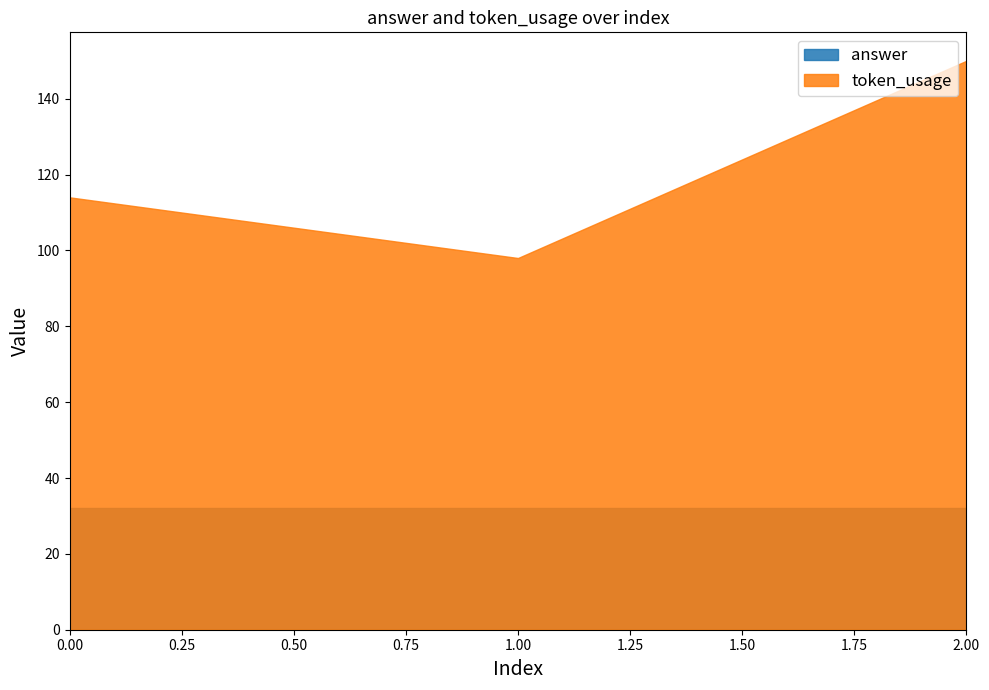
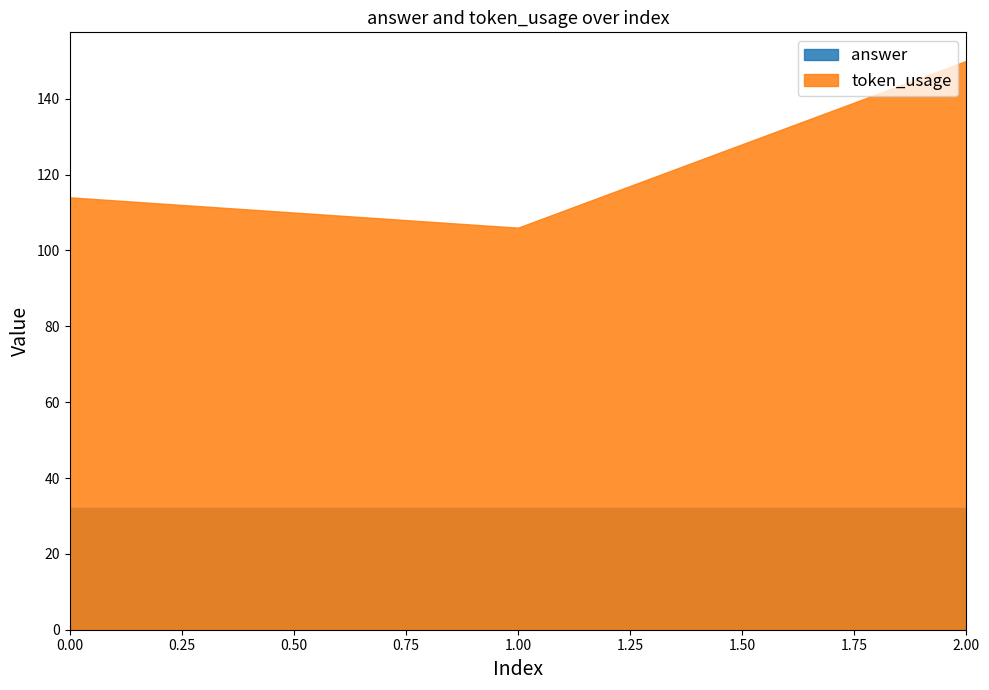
token_usage, 1.00: 98 -> 106
